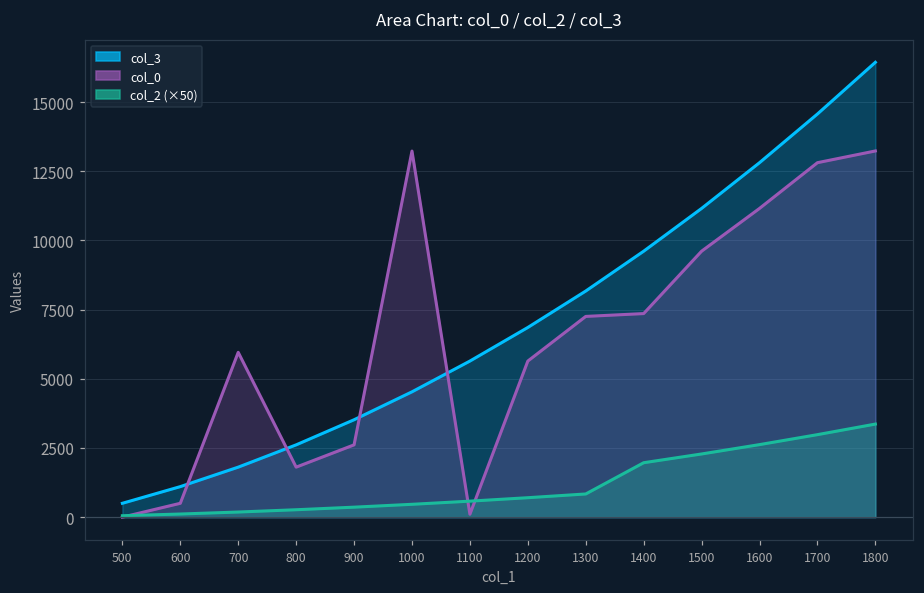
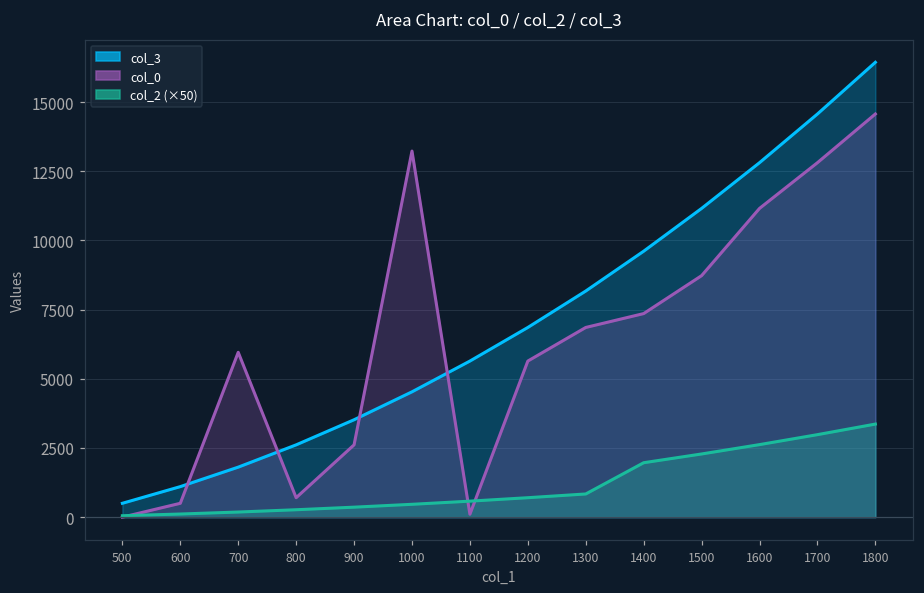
col_0, 800: 1800 -> 700
col_0, 1300: 7300 -> 6900
col_0, 1500: 9600 -> 8700
col_0, 1800: 13200 -> 14600
